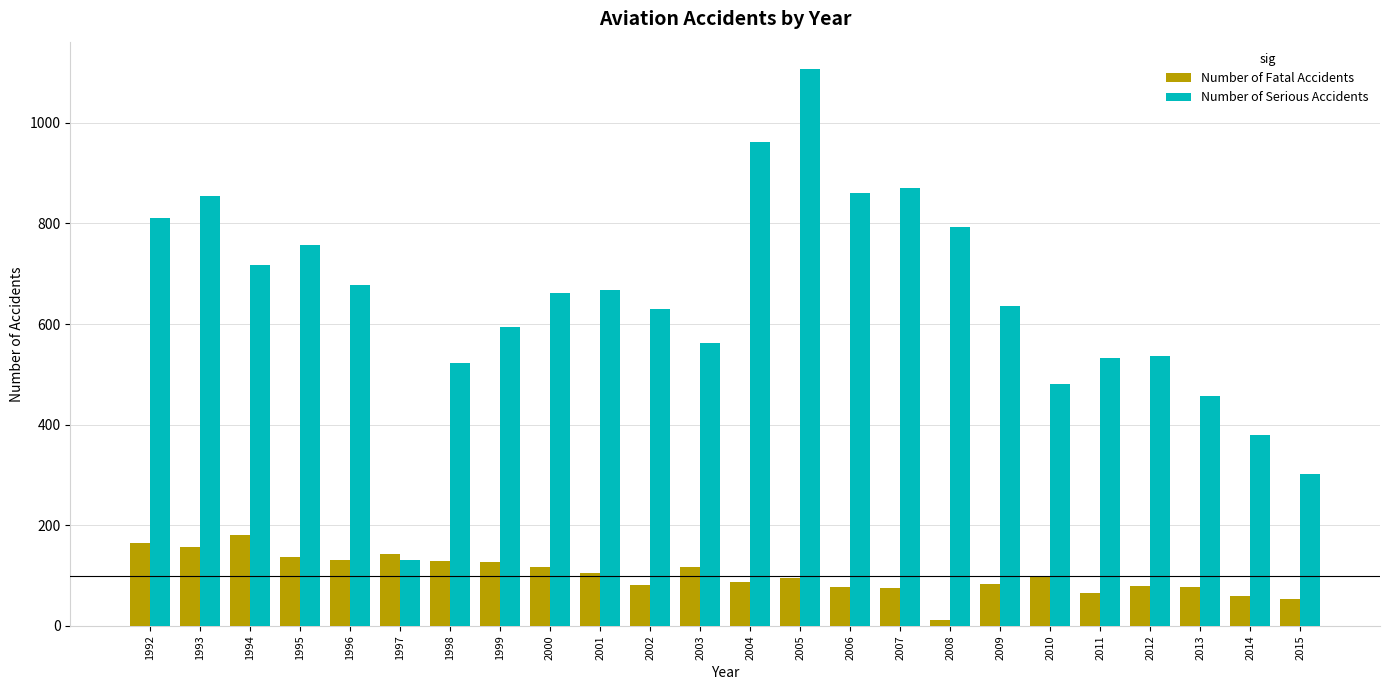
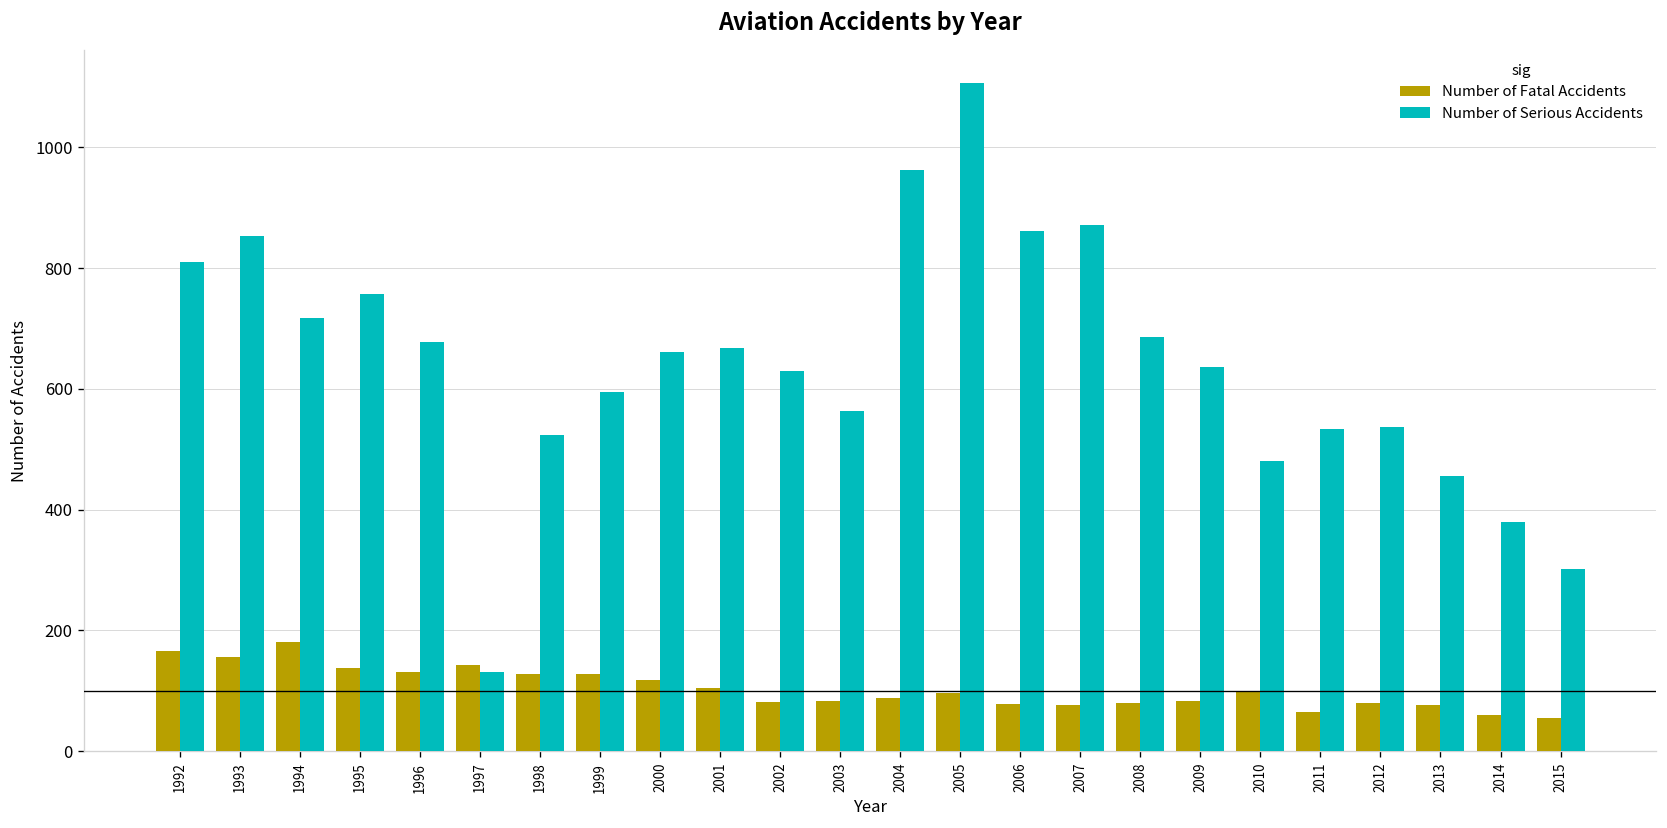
Number of Fatal Accidents, 2003: 120 -> 80
Number of Fatal Accidents, 2008: 10 -> 80
Number of Serious Accidents, 2008: 790 -> 690
